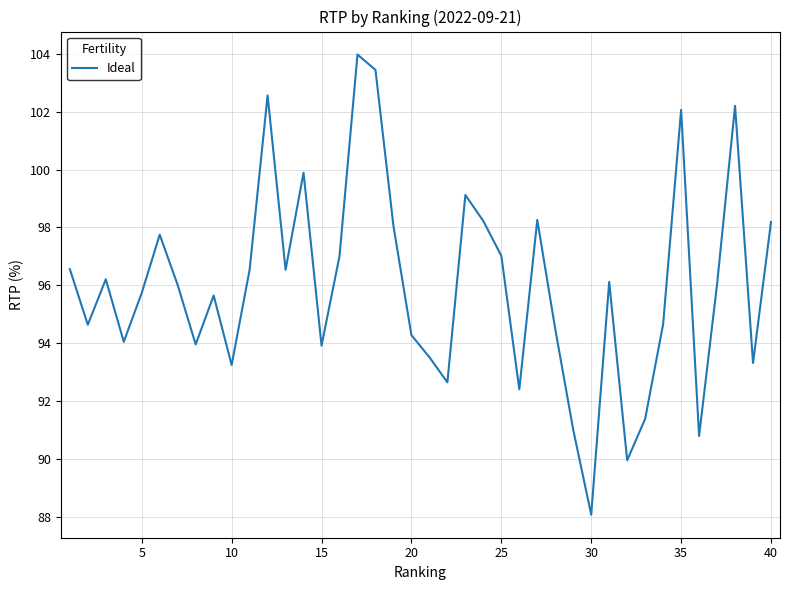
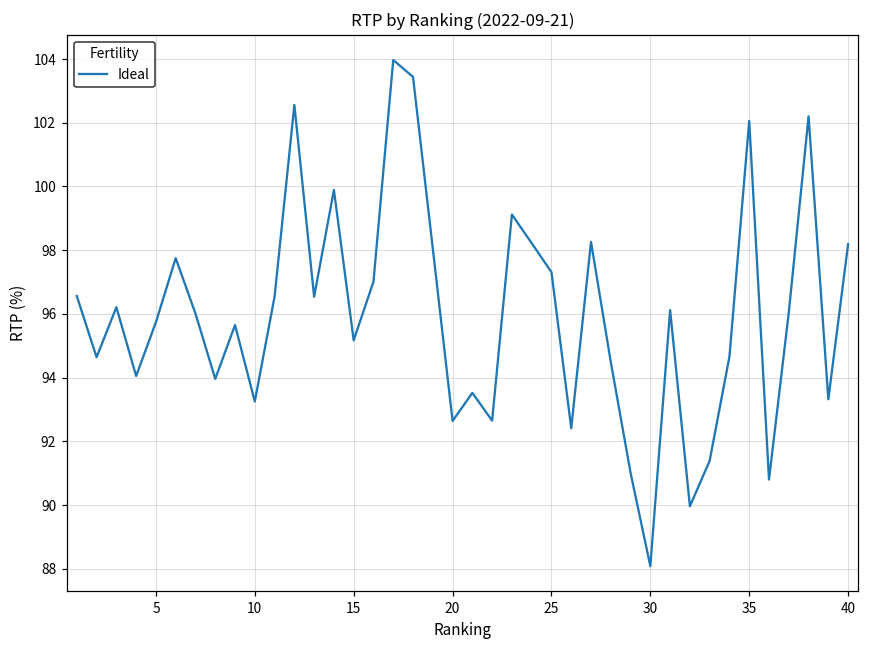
15: 93.9 -> 95.2
20: 94.3 -> 92.6
25: 97.0 -> 97.3
